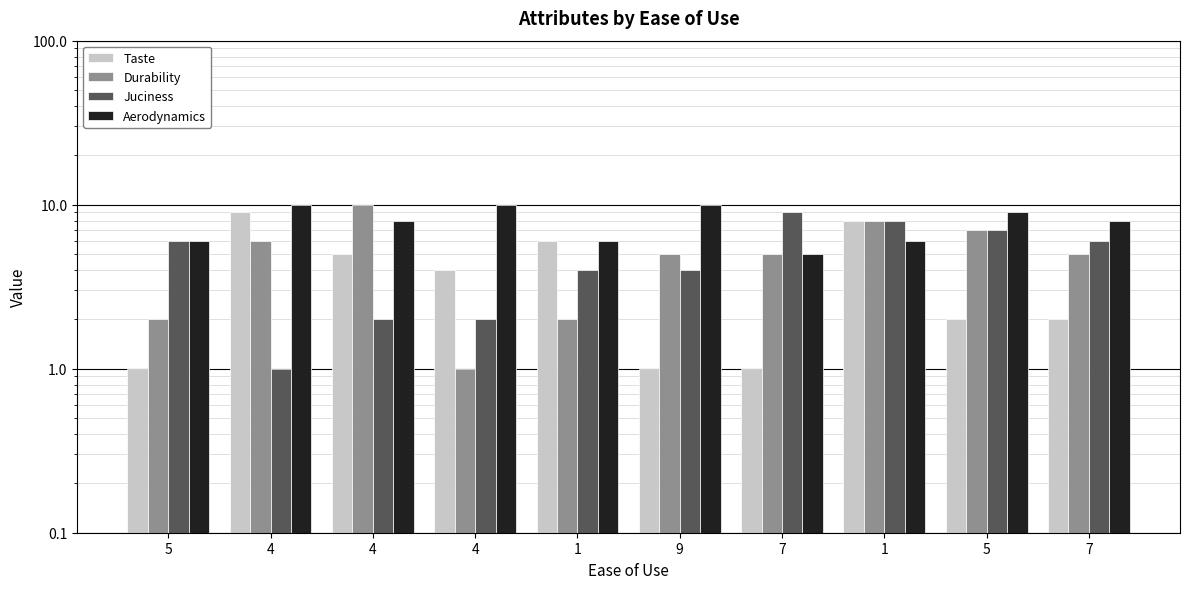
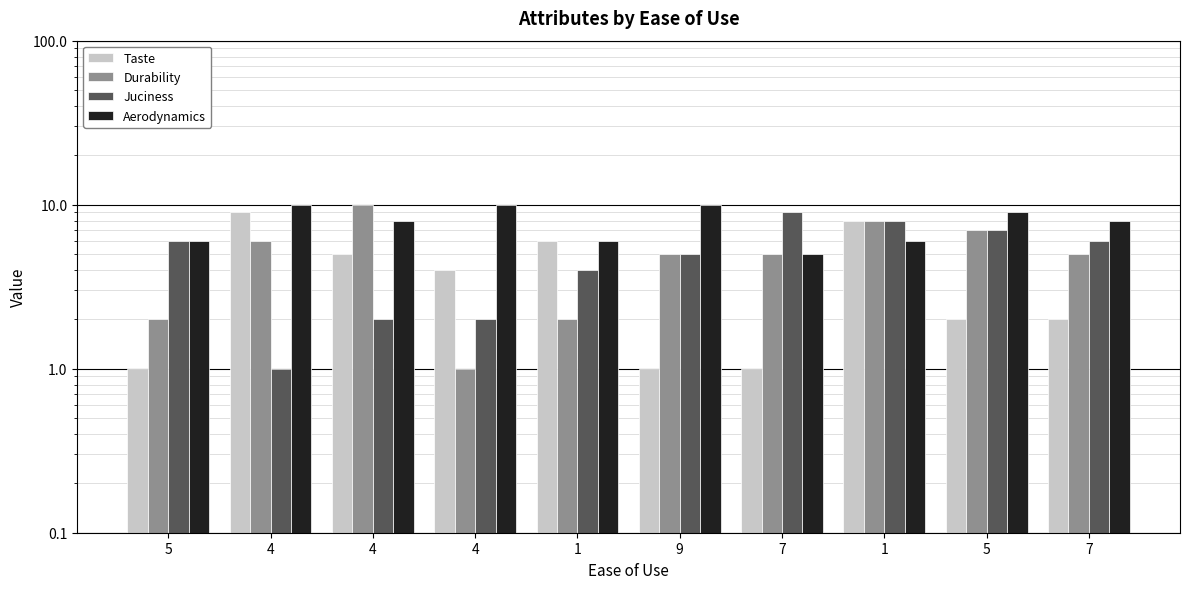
Juciness, 9: 4 -> 5
